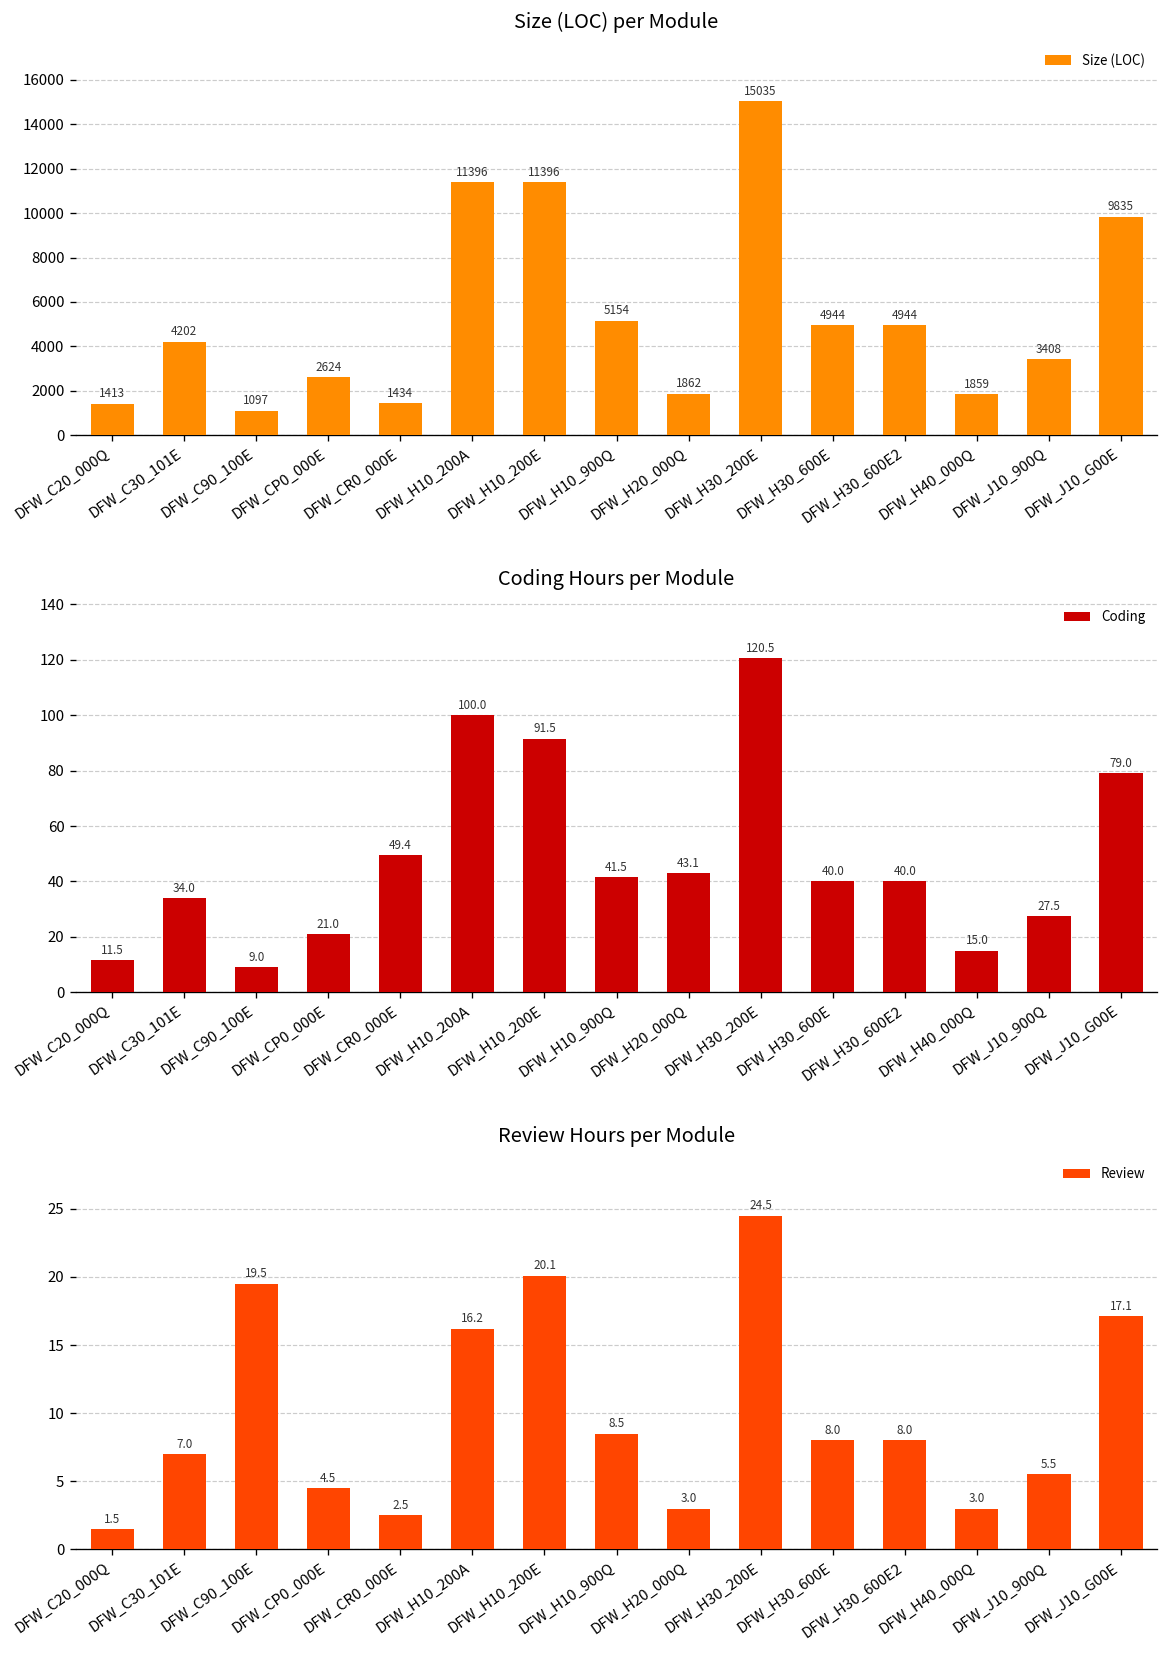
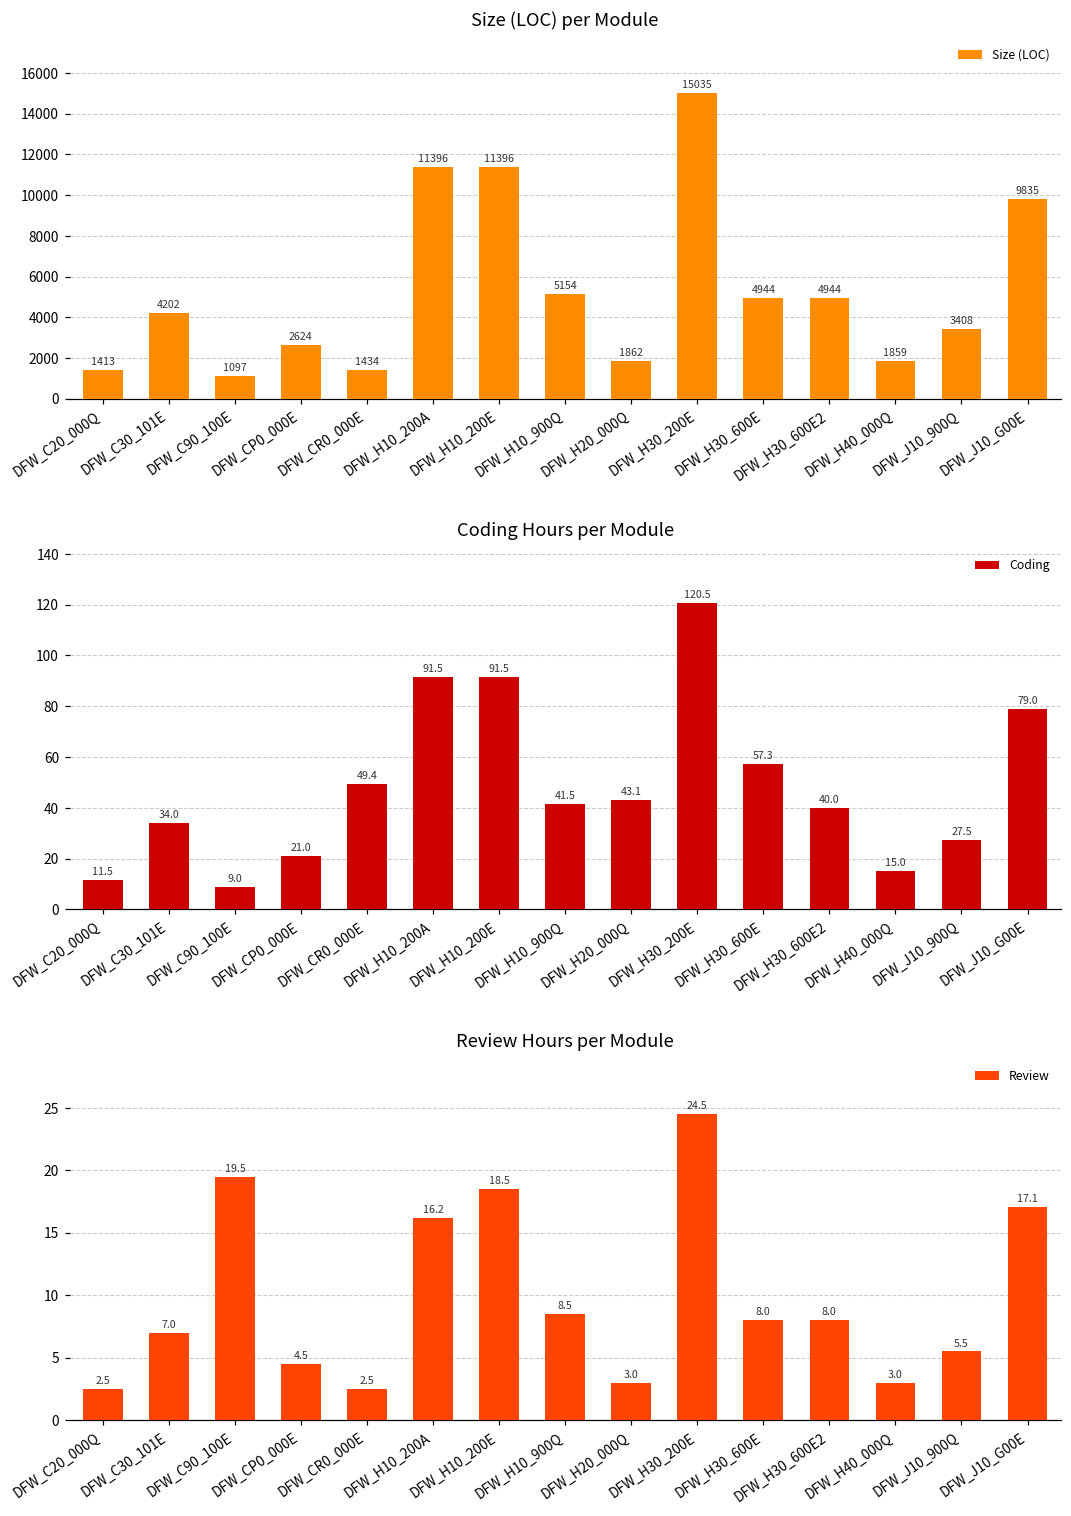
Coding Hours per Module, DFW_H10_200A: 100.0 -> 91.5
Coding Hours per Module, DFW_H30_600E: 40.0 -> 57.3
Review Hours per Module, DFW_C20_000Q: 1.5 -> 2.5
Review Hours per Module, DFW_H10_200E: 20.1 -> 18.5
